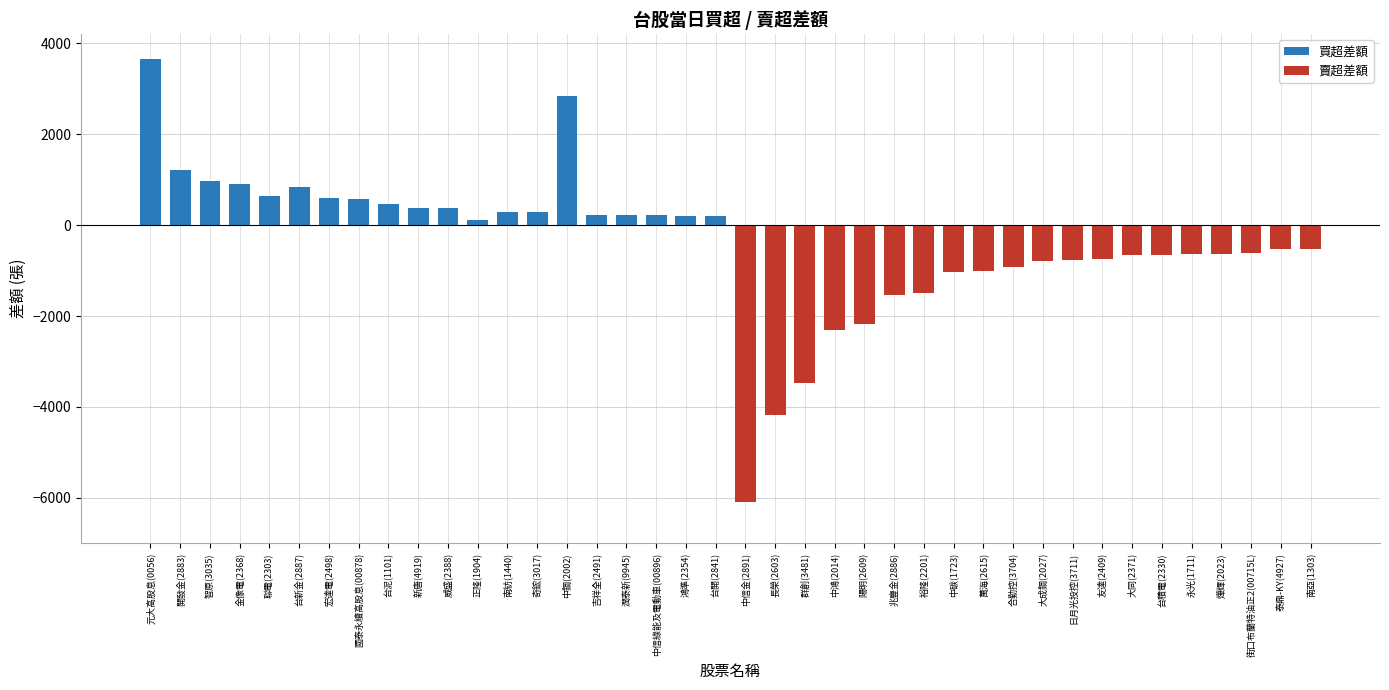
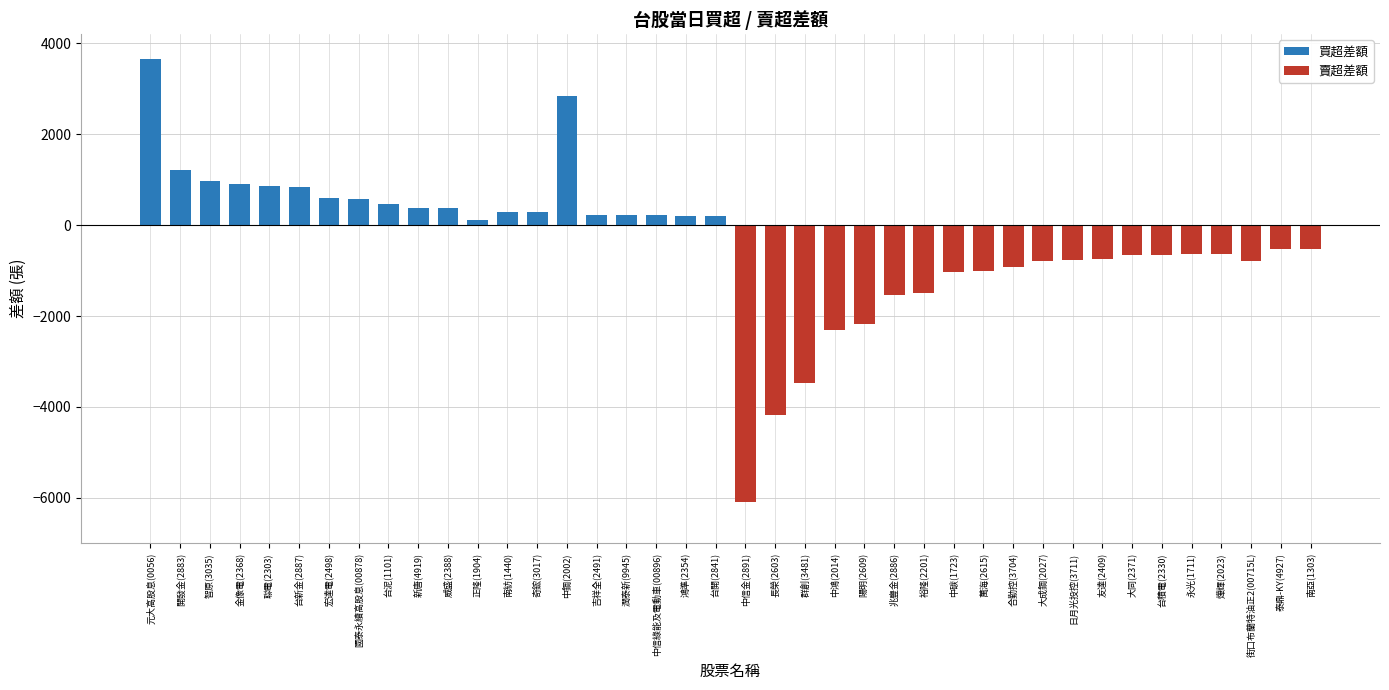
買超差額, 聯電(2303): 600 -> 900
賣超差額, 街口布蘭特油正2(00715L): -600 -> -800
